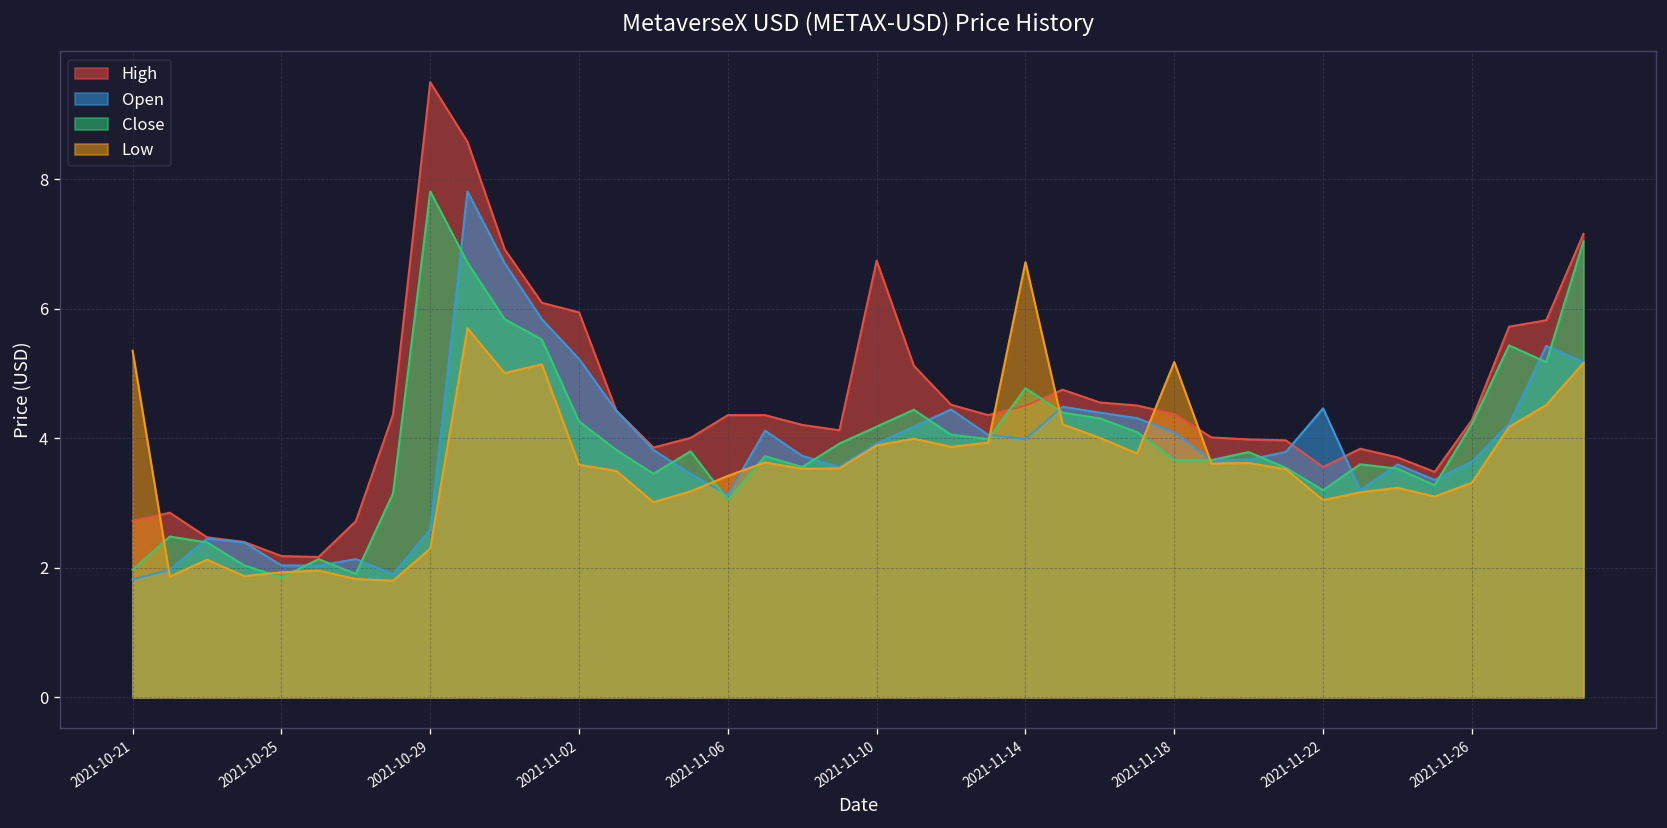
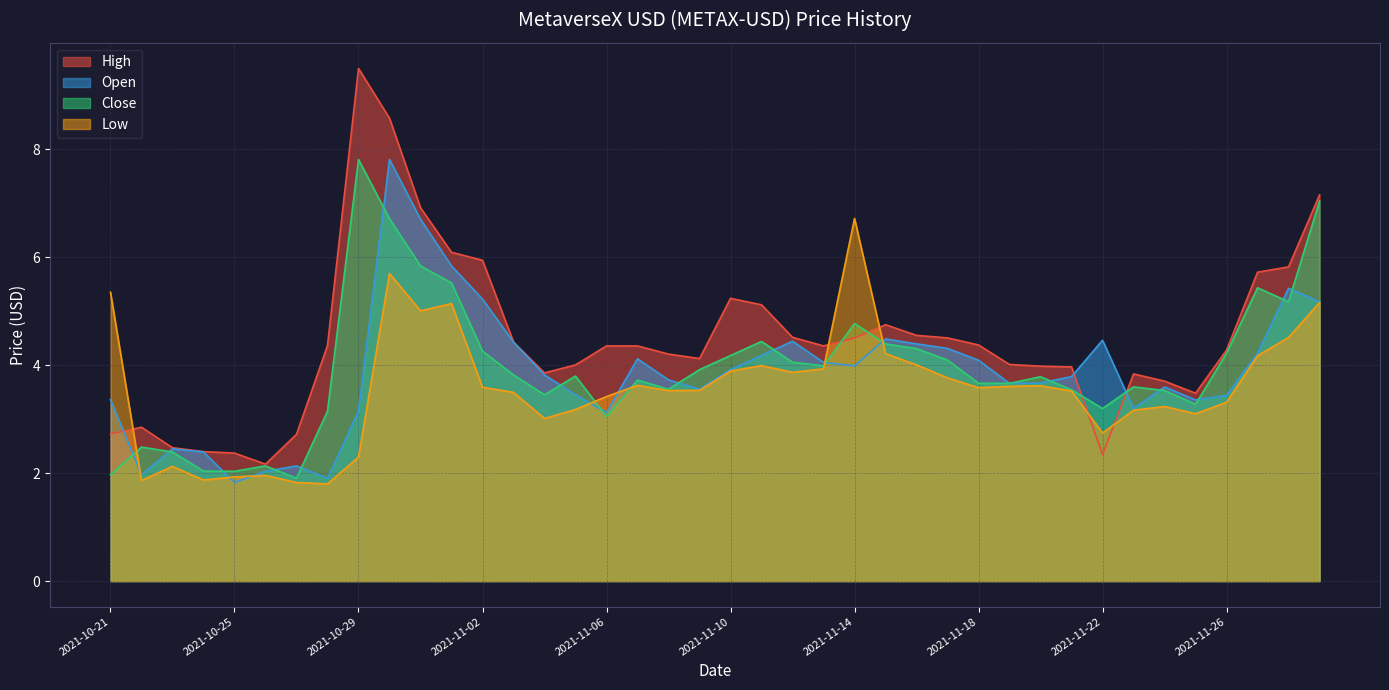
Open, 2021-10-21: 1.8 -> 3.4
High, 2021-10-25: 2.2 -> 2.4
Open, 2021-10-25: 2.0 -> 1.8
Close, 2021-10-25: 1.8 -> 2.0
Open, 2021-10-29: 2.6 -> 3.1
High, 2021-11-10: 6.7 -> 5.2
Low, 2021-11-18: 5.2 -> 3.6
High, 2021-11-22: 3.6 -> 2.3
Low, 2021-11-22: 3.0 -> 2.7
Open, 2021-11-26: 3.6 -> 3.4
